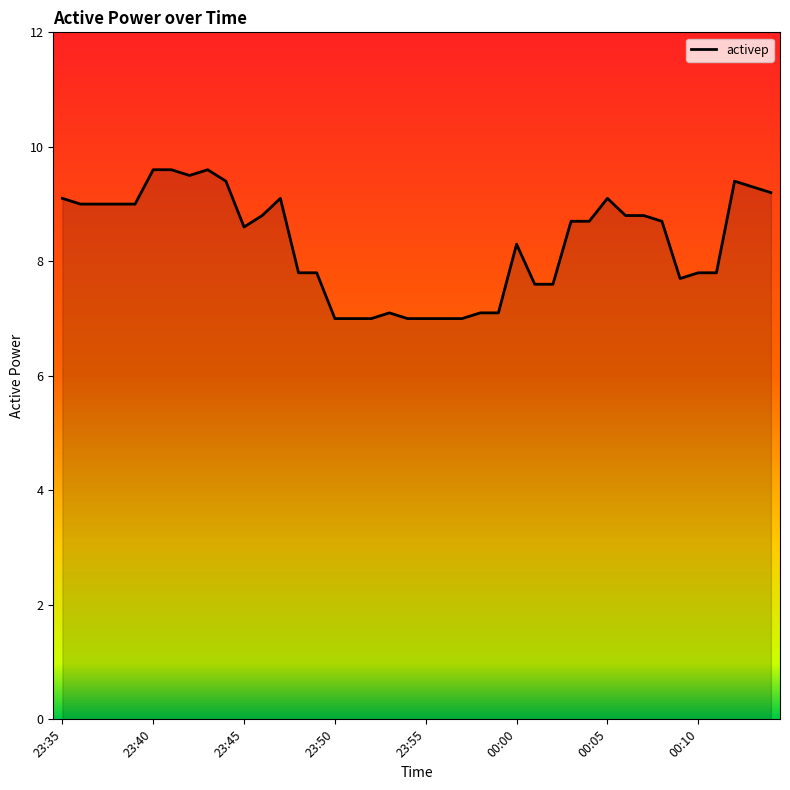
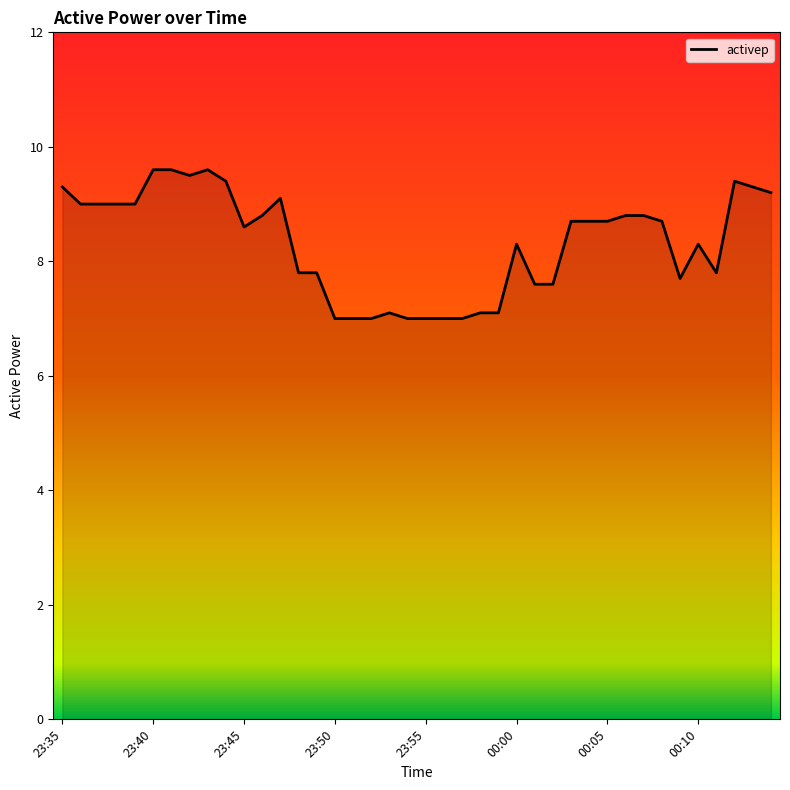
23:35: 9.1 -> 9.3
00:05: 9.1 -> 8.7
00:10: 7.8 -> 8.3
